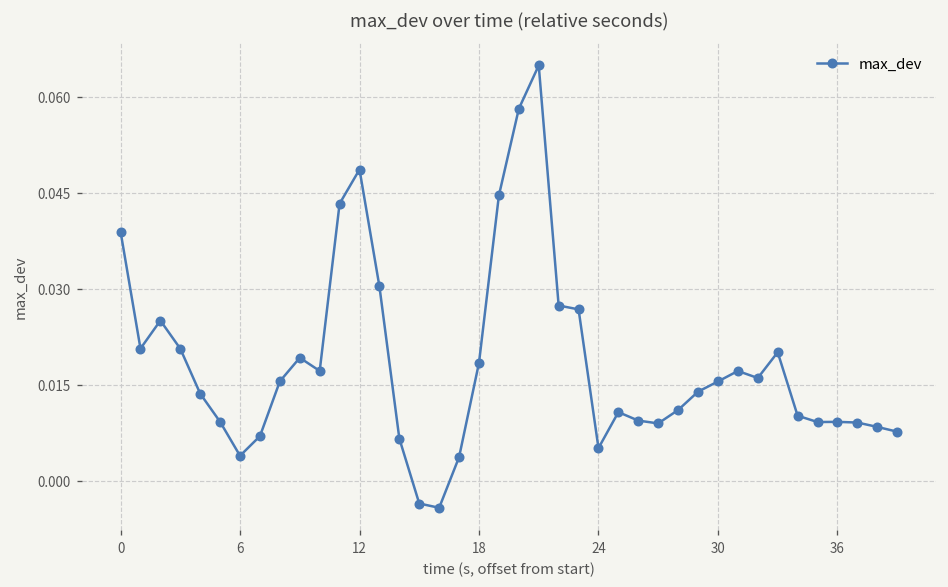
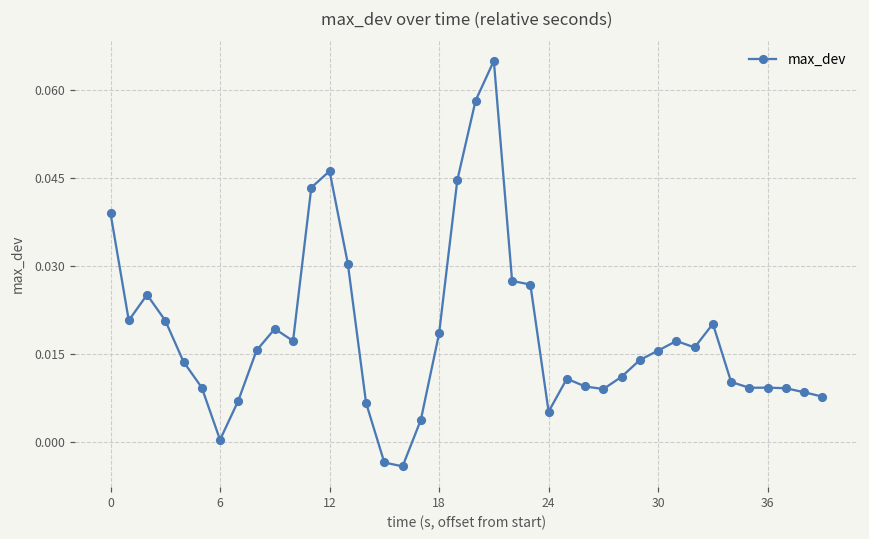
6: 0.004 -> 0.000
12: 0.049 -> 0.046
